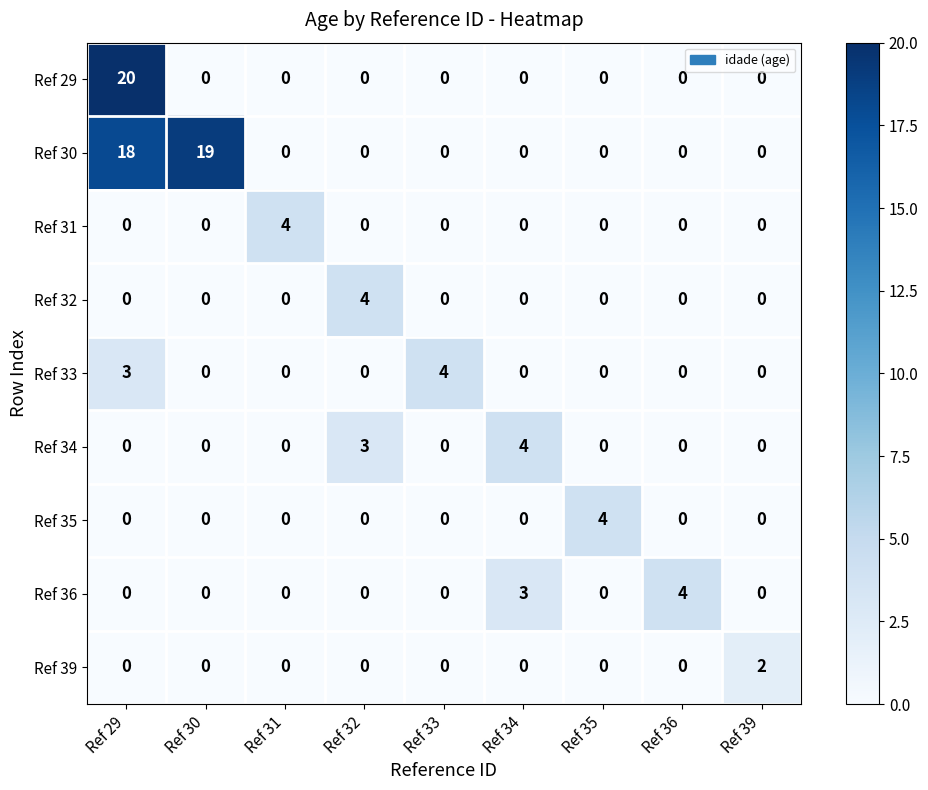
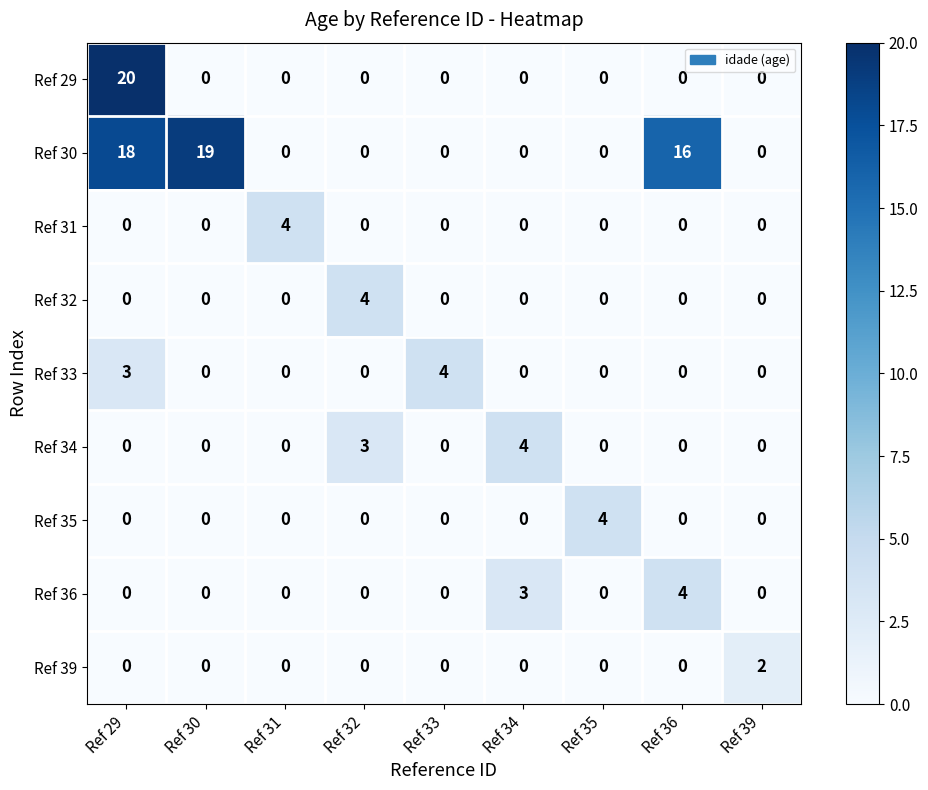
Ref 30, Ref 36: 0 -> 16
